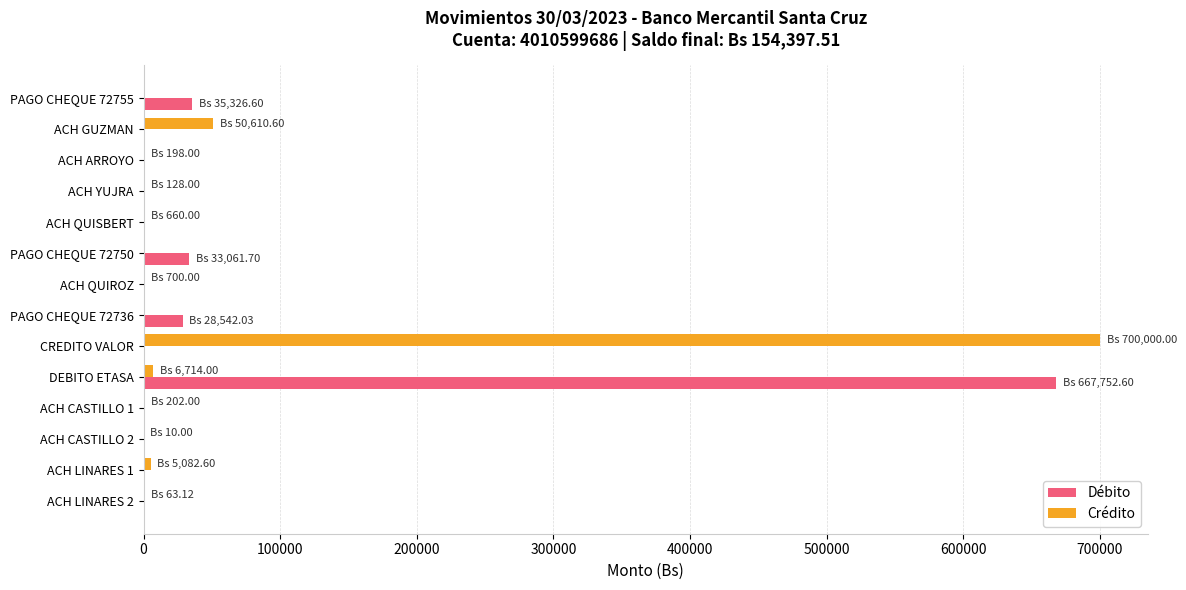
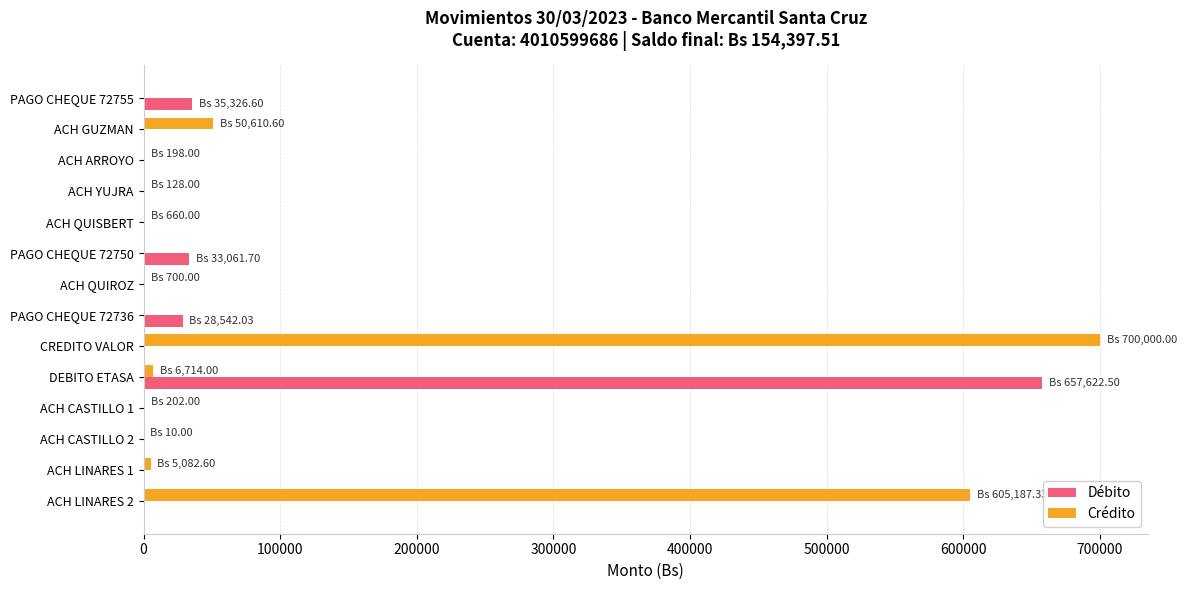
Débito, DEBITO ETASA: 667,752.60 -> 657,622.50
Crédito, ACH LINARES 2: 63.12 -> 605,187.33
